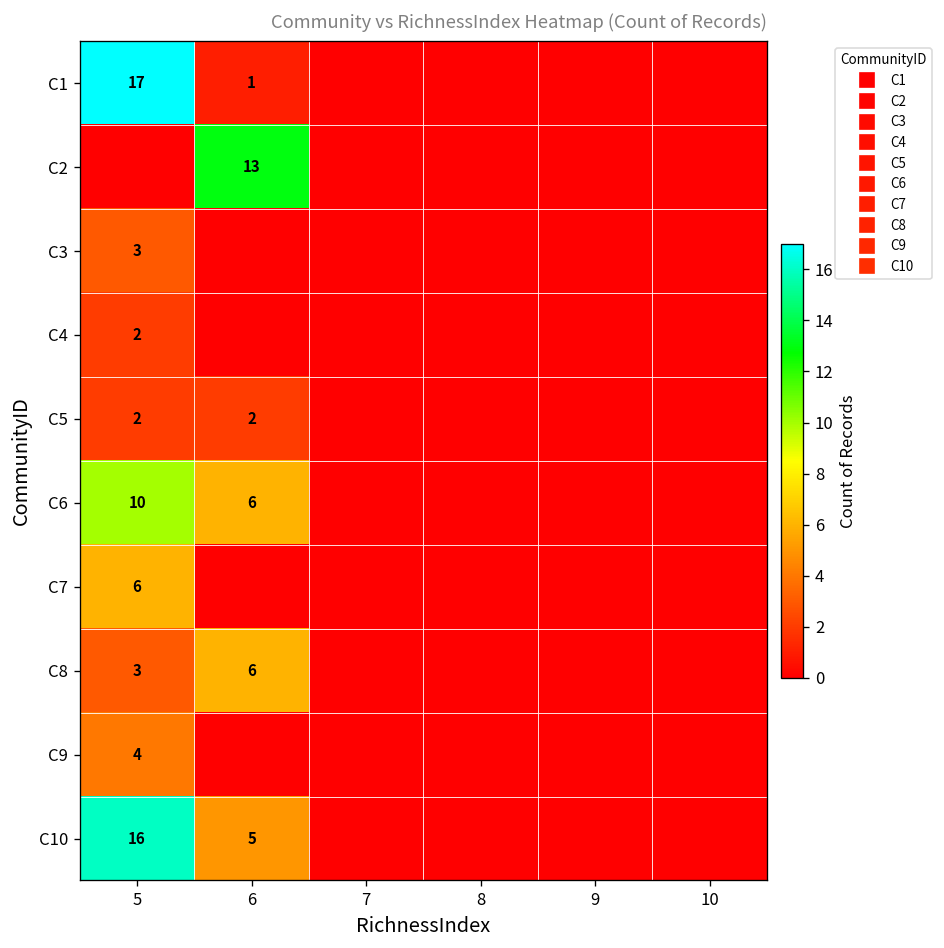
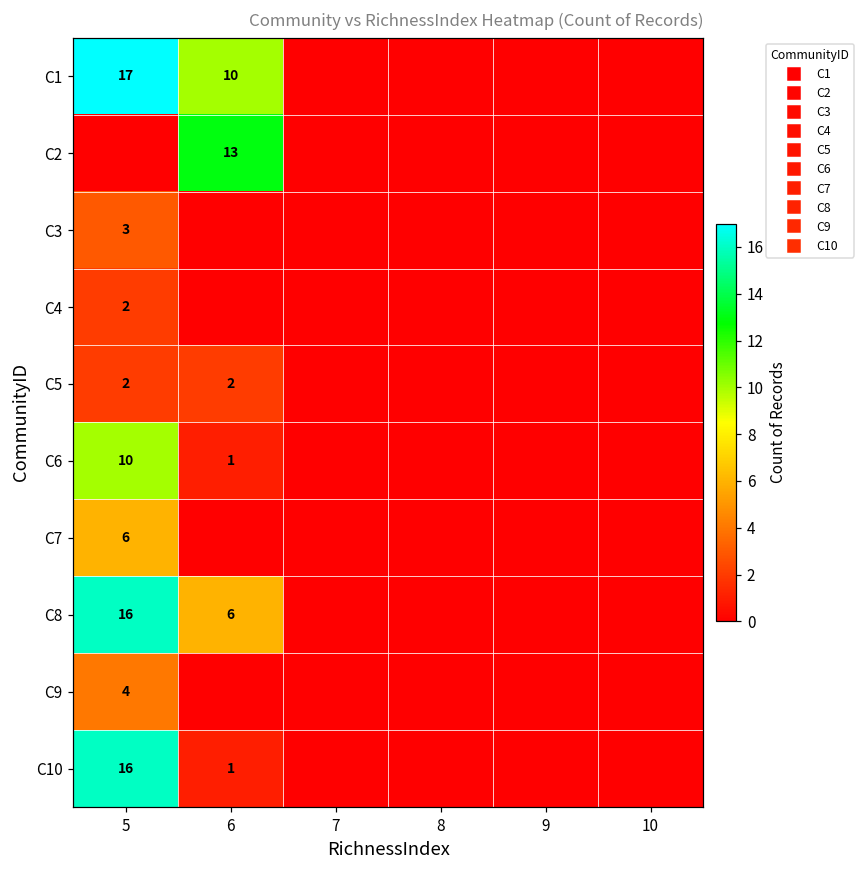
C1, 6: 1 -> 10
C6, 6: 6 -> 1
C8, 5: 3 -> 16
C10, 6: 5 -> 1
